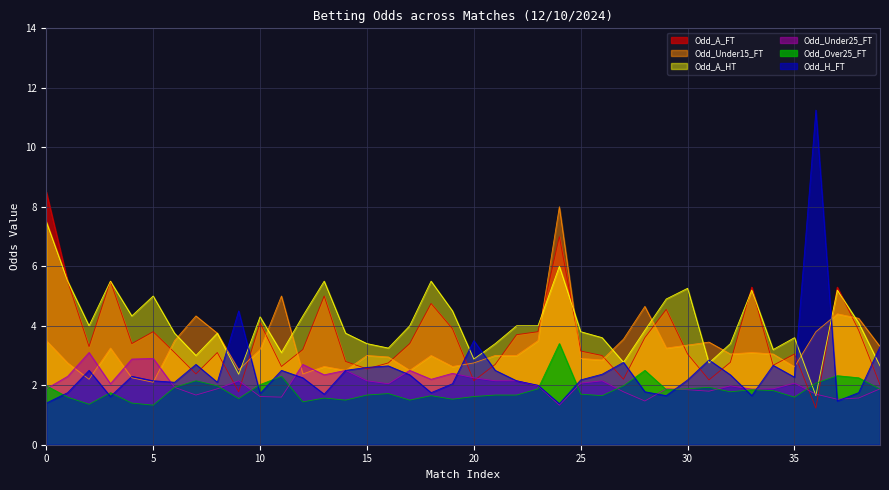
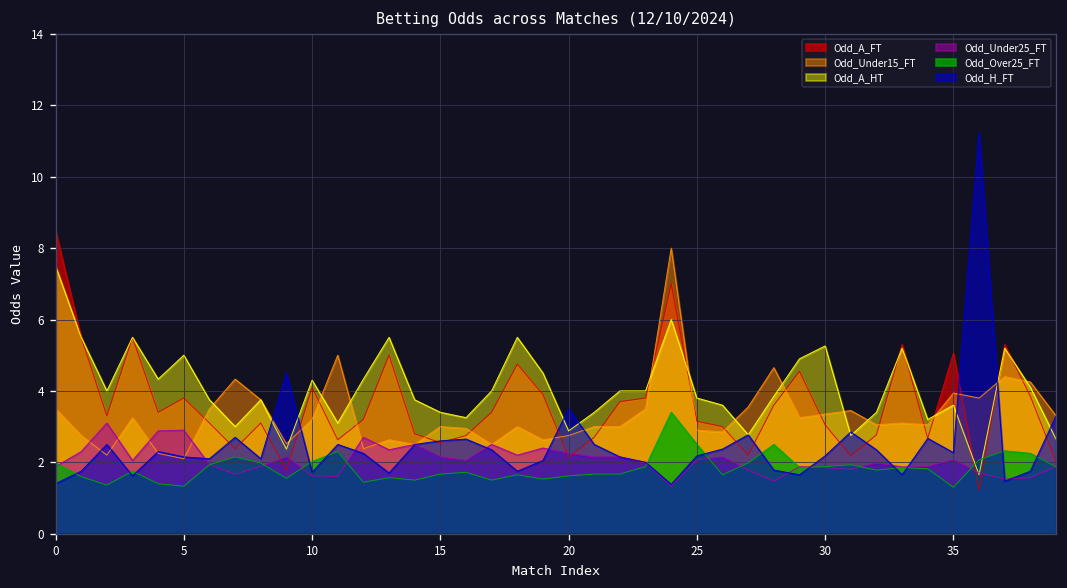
Odd_Over25_FT, 25: 1.7 -> 2.5
Odd_A_FT, 35: 3.1 -> 5.1
Odd_Under15_FT, 35: 2.6 -> 3.9
Odd_Over25_FT, 35: 1.6 -> 1.3
